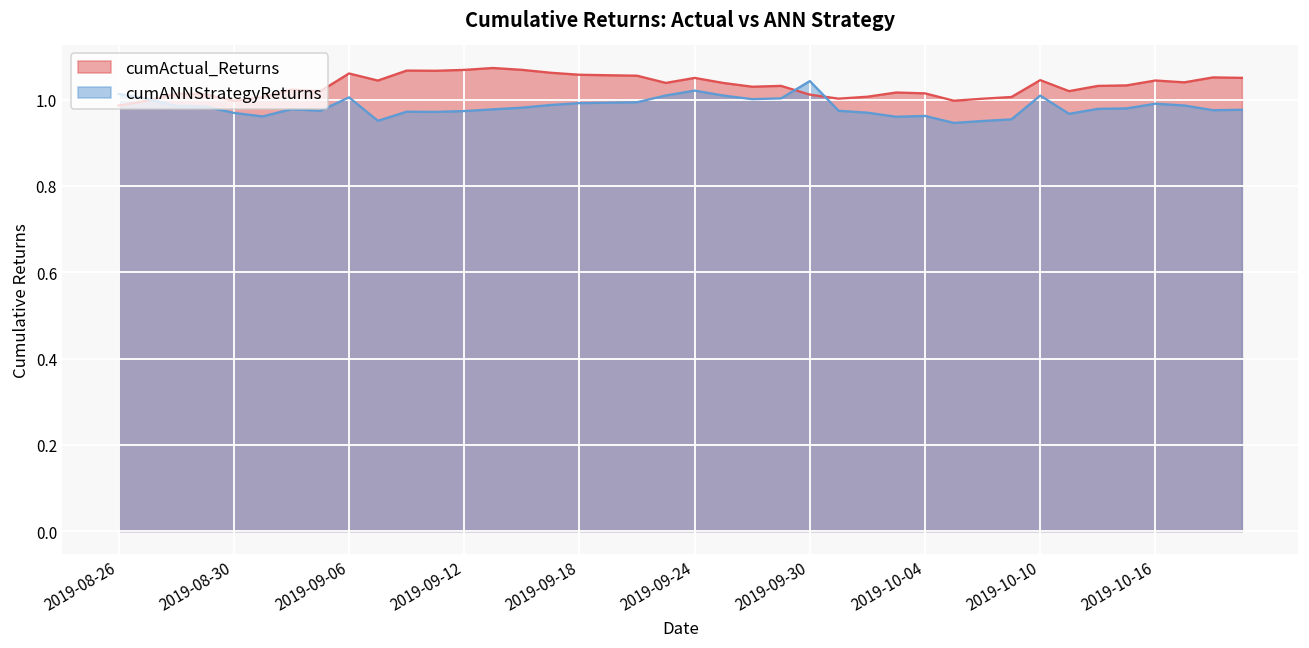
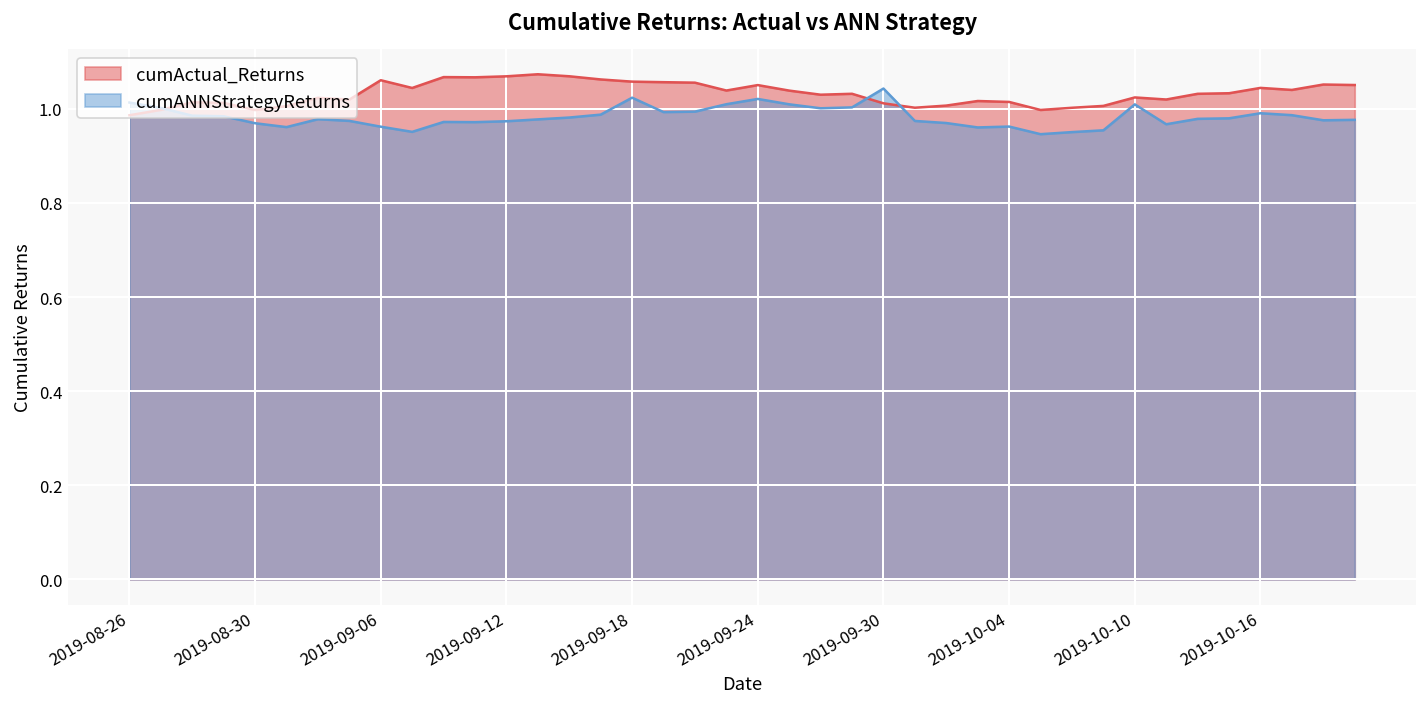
cumANNStrategyReturns, 2019-09-06: 1.01 -> 0.96
cumANNStrategyReturns, 2019-09-18: 0.99 -> 1.02
cumActual_Returns, 2019-10-10: 1.05 -> 1.02
